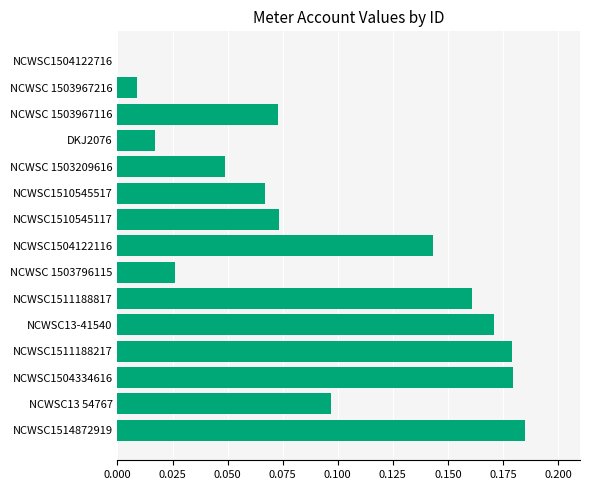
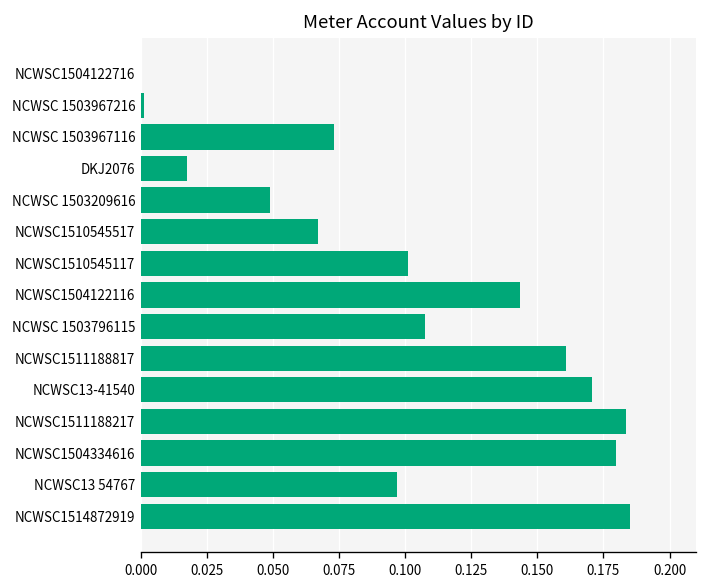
NCWSC 1503967216: 0.009 -> 0.001
NCWSC1510545117: 0.073 -> 0.101
NCWSC 1503796115: 0.026 -> 0.107
NCWSC1511188217: 0.179 -> 0.184
